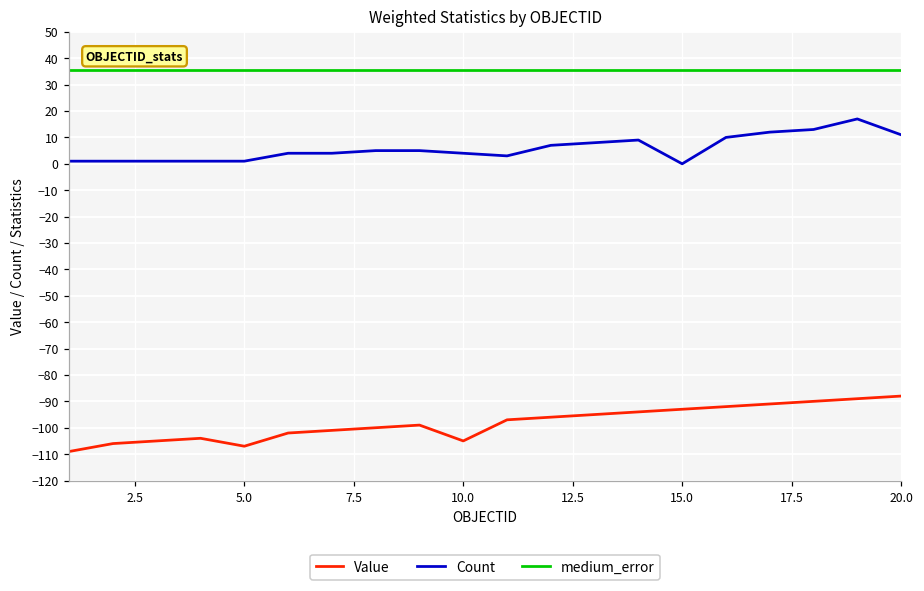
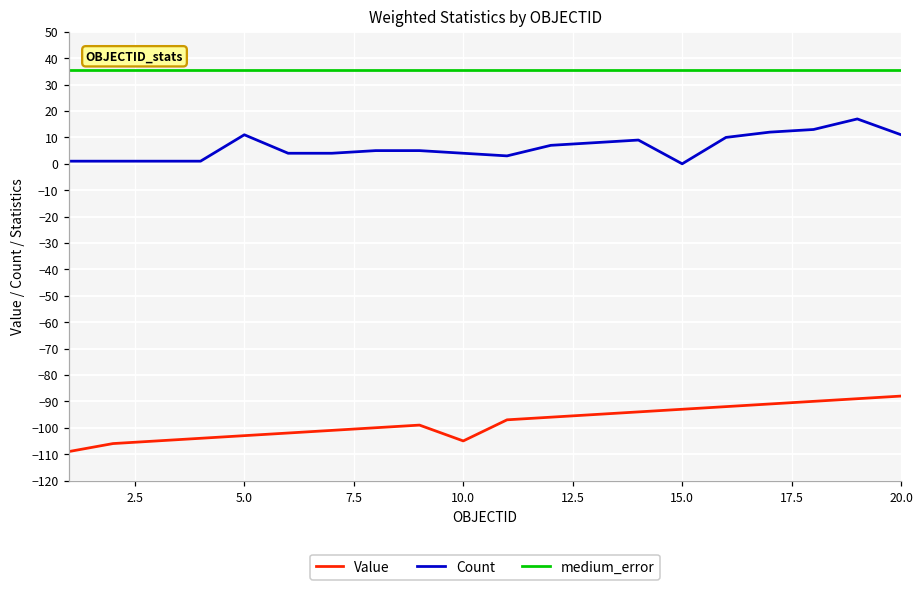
Value, 5.0: -107 -> -103
Count, 5.0: 1 -> 11
